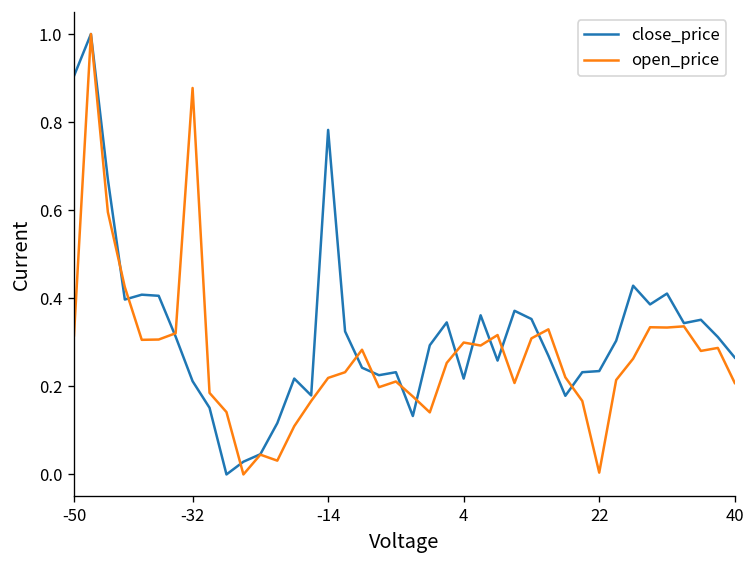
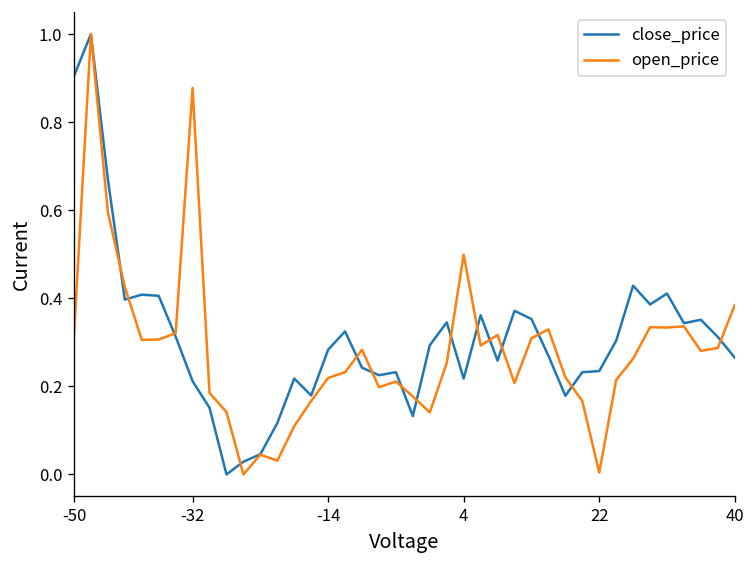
close_price, -14: 0.78 -> 0.28
open_price, 4: 0.30 -> 0.50
open_price, 40: 0.21 -> 0.38
